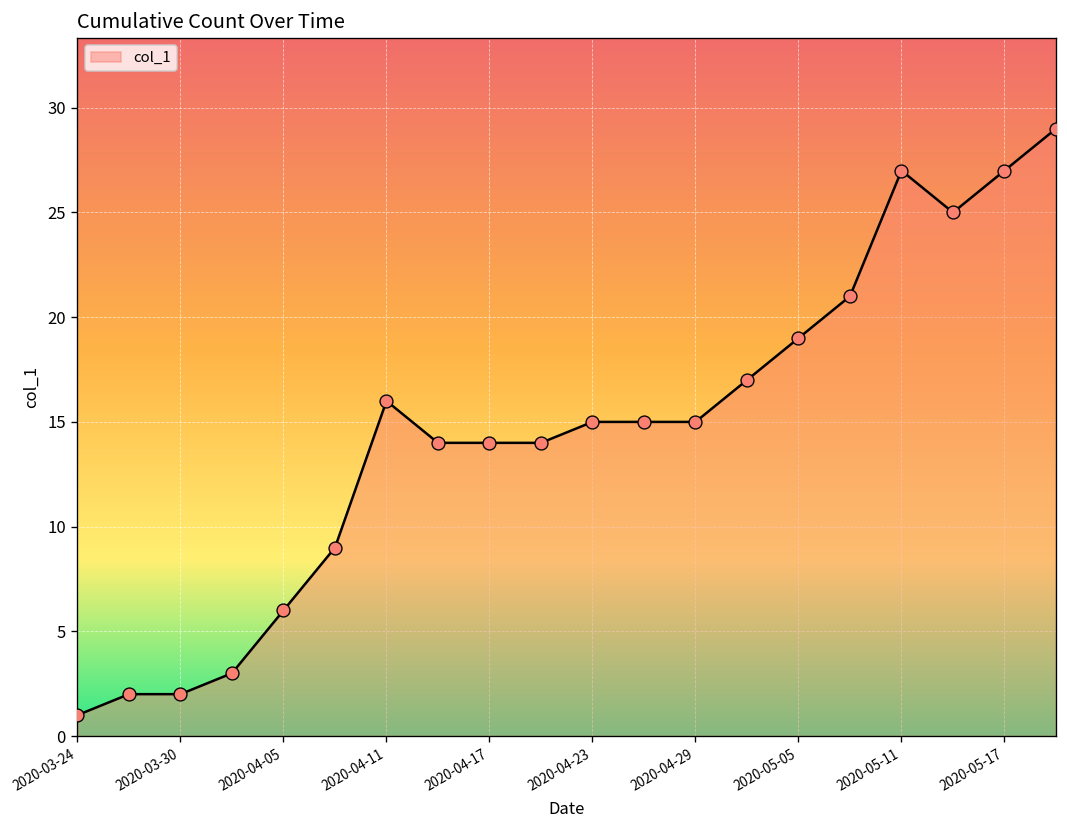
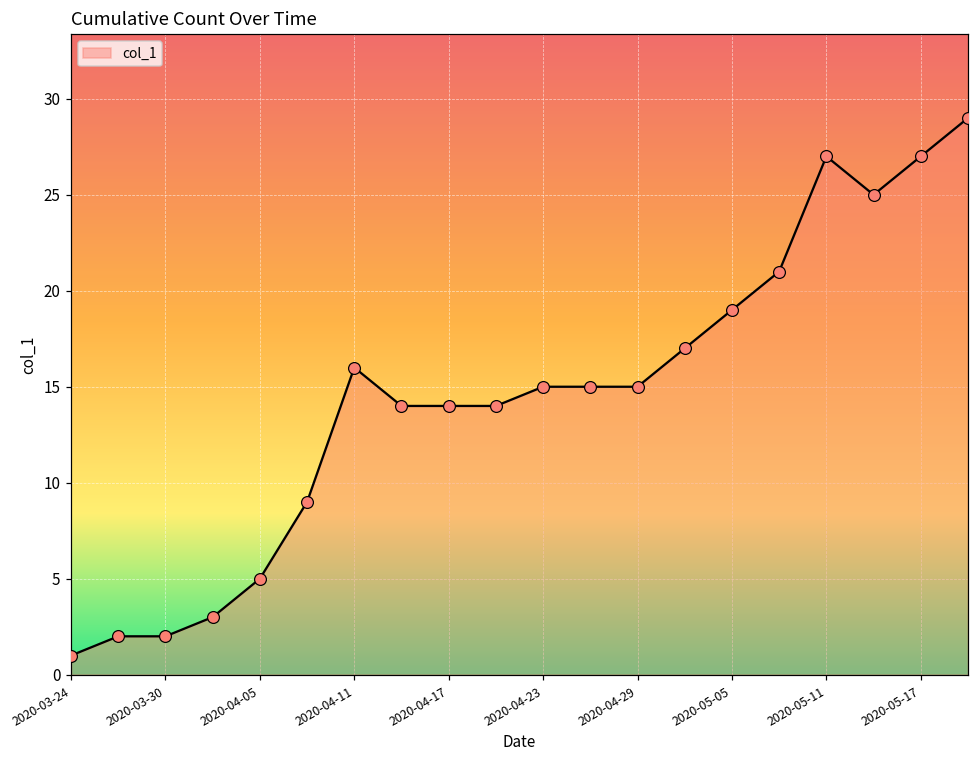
2020-04-05: 6 -> 5
